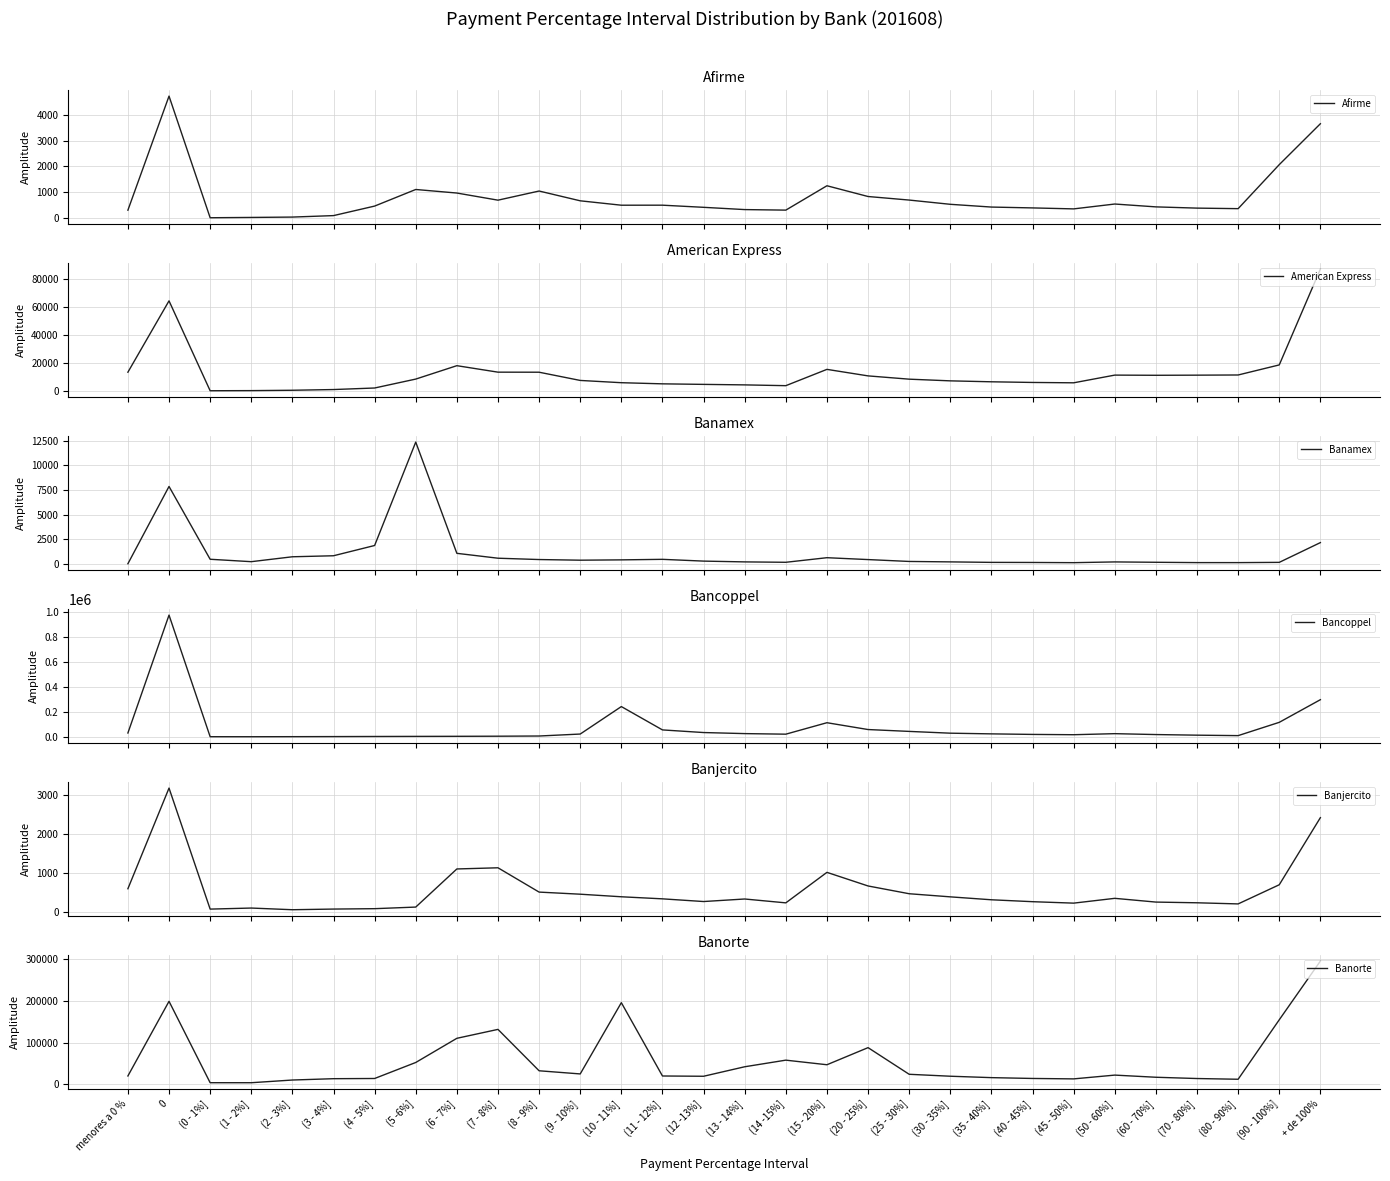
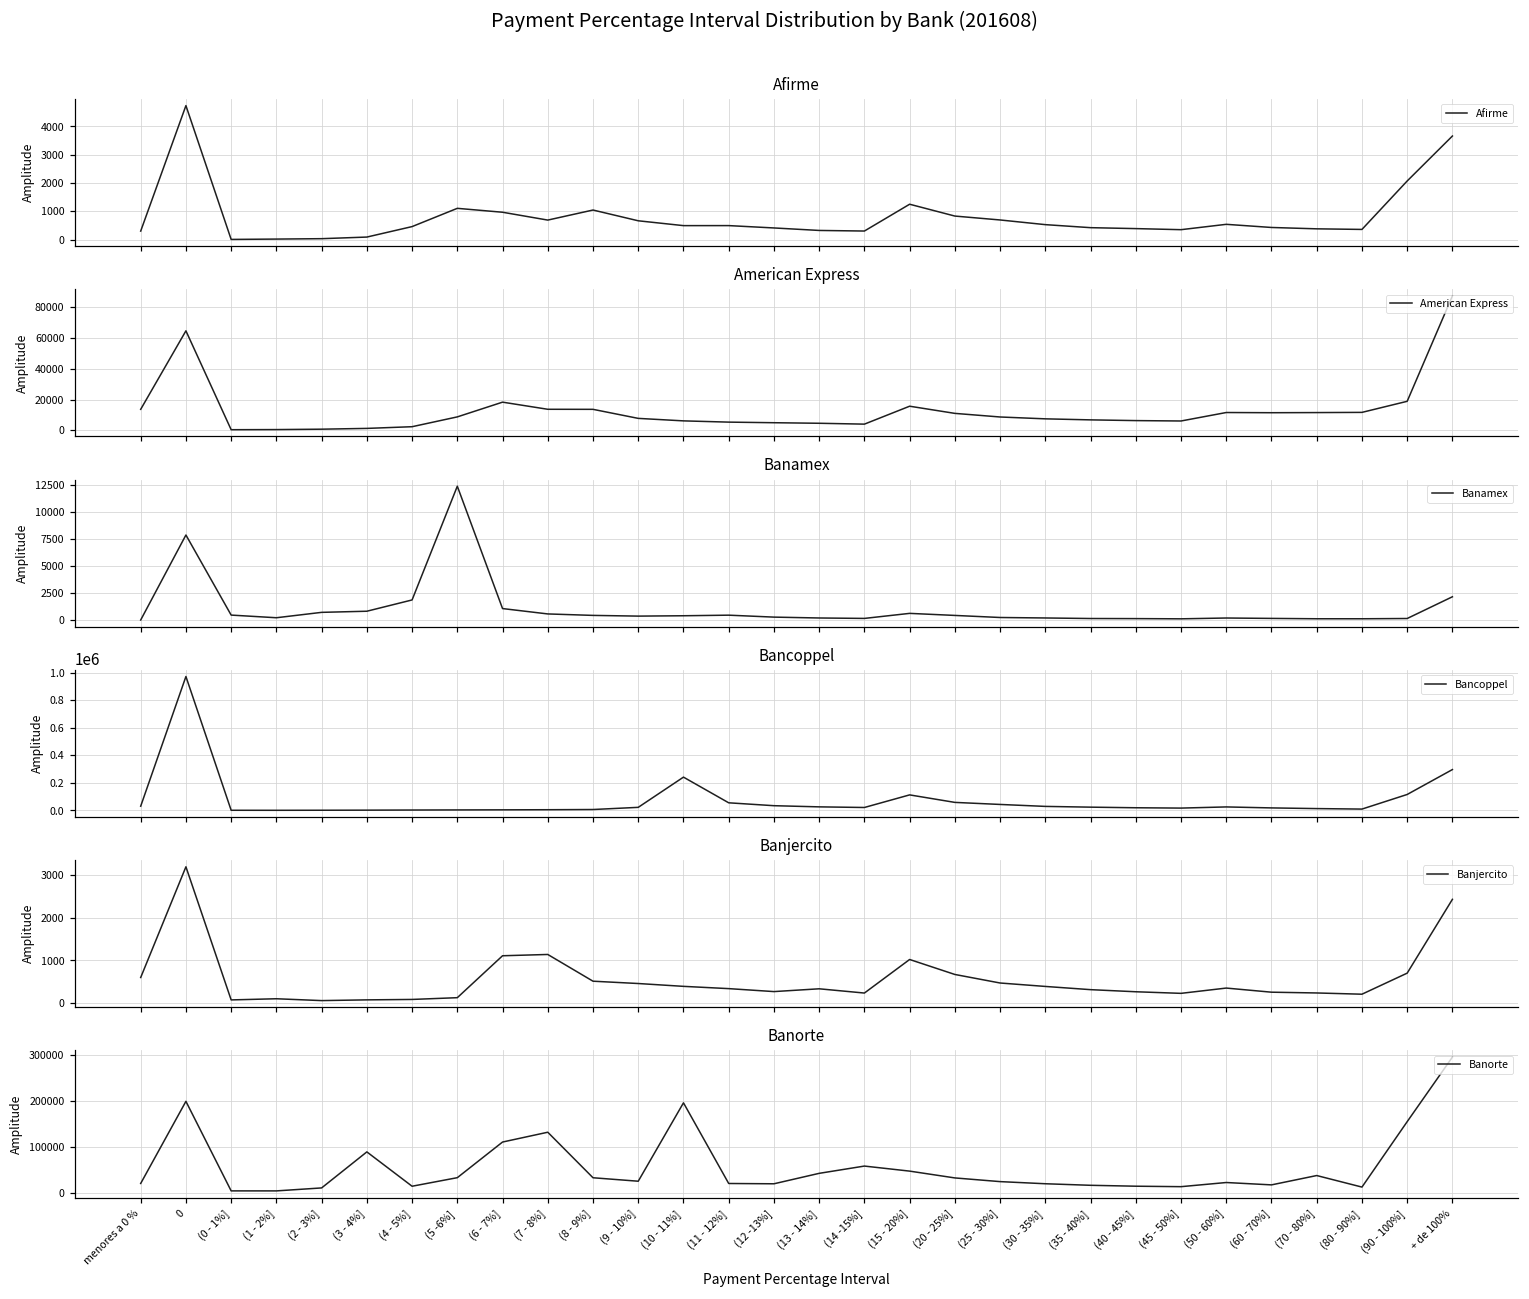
Banorte, (3 - 4%]: 10000 -> 90000
Banorte, (5 -6%]: 50000 -> 30000
Banorte, (20 - 25%]: 90000 -> 30000
Banorte, (70 - 80%]: 10000 -> 40000
